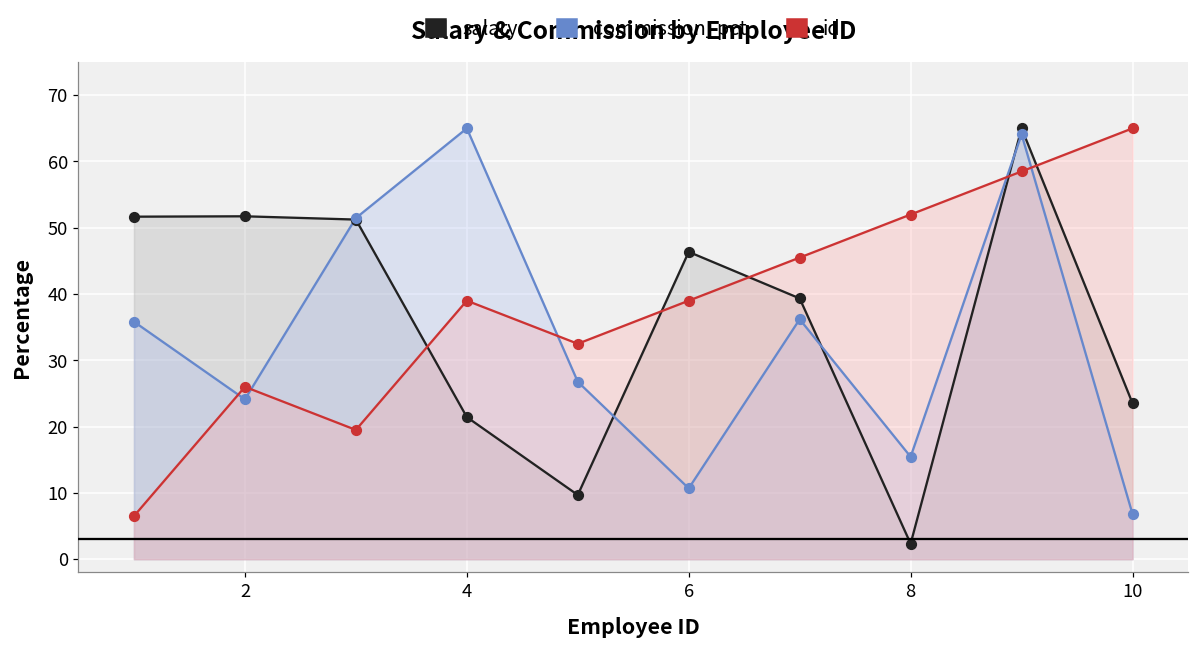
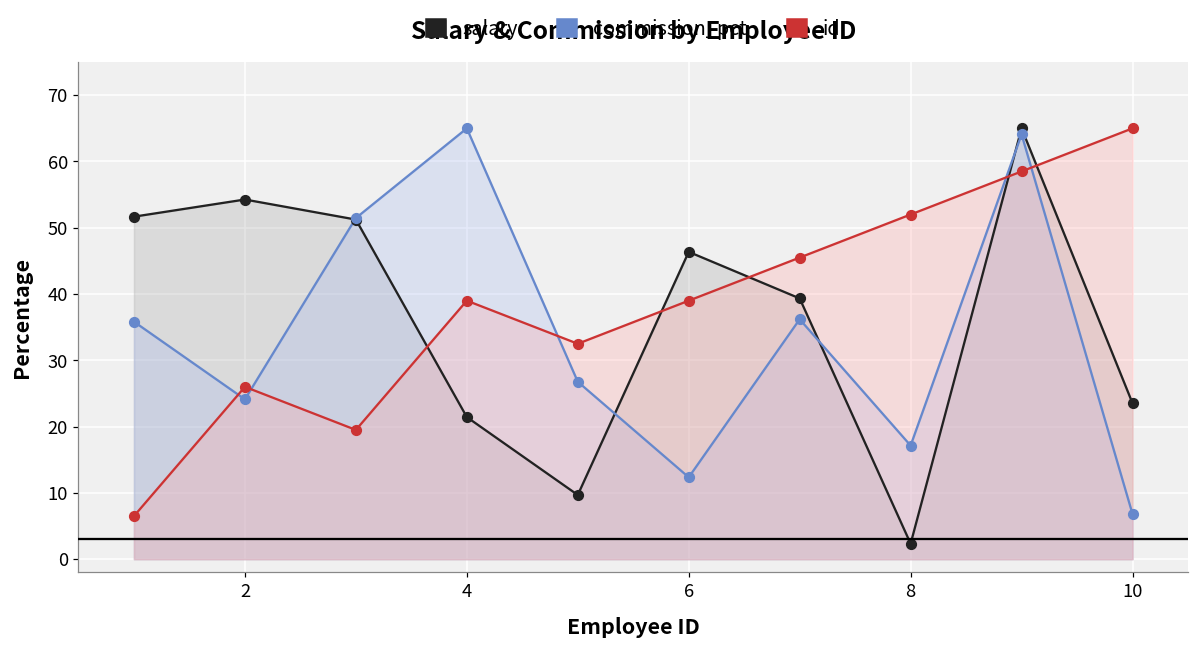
salary, 2: 52 -> 54
commission_pct, 6: 11 -> 12
commission_pct, 8: 15 -> 17
